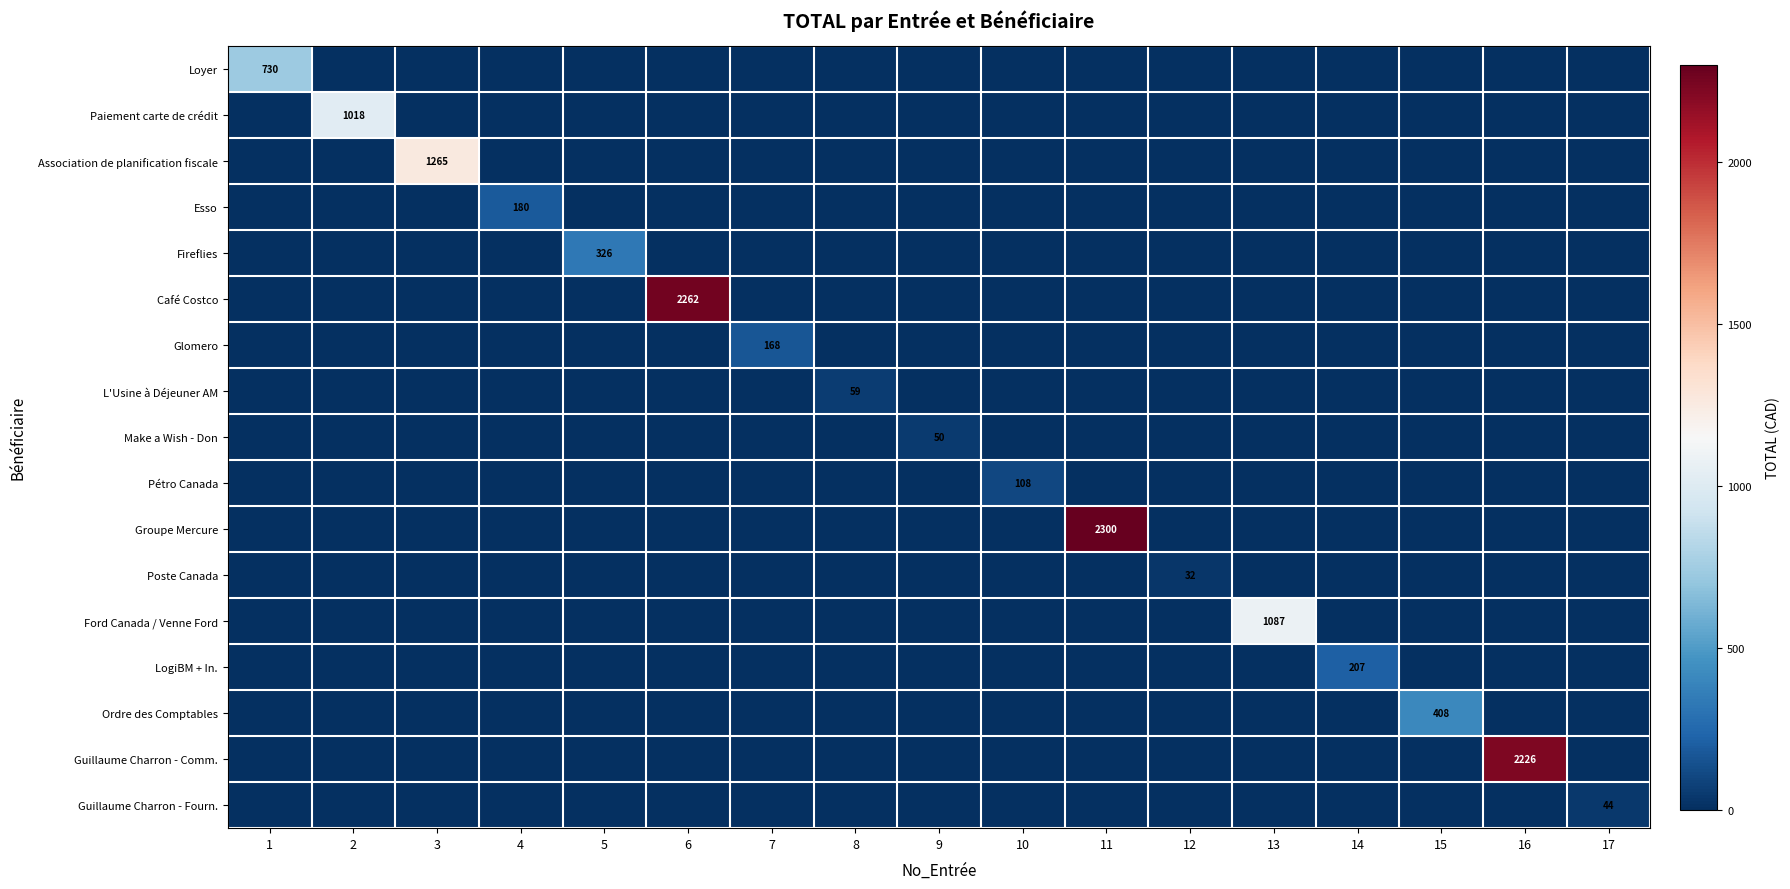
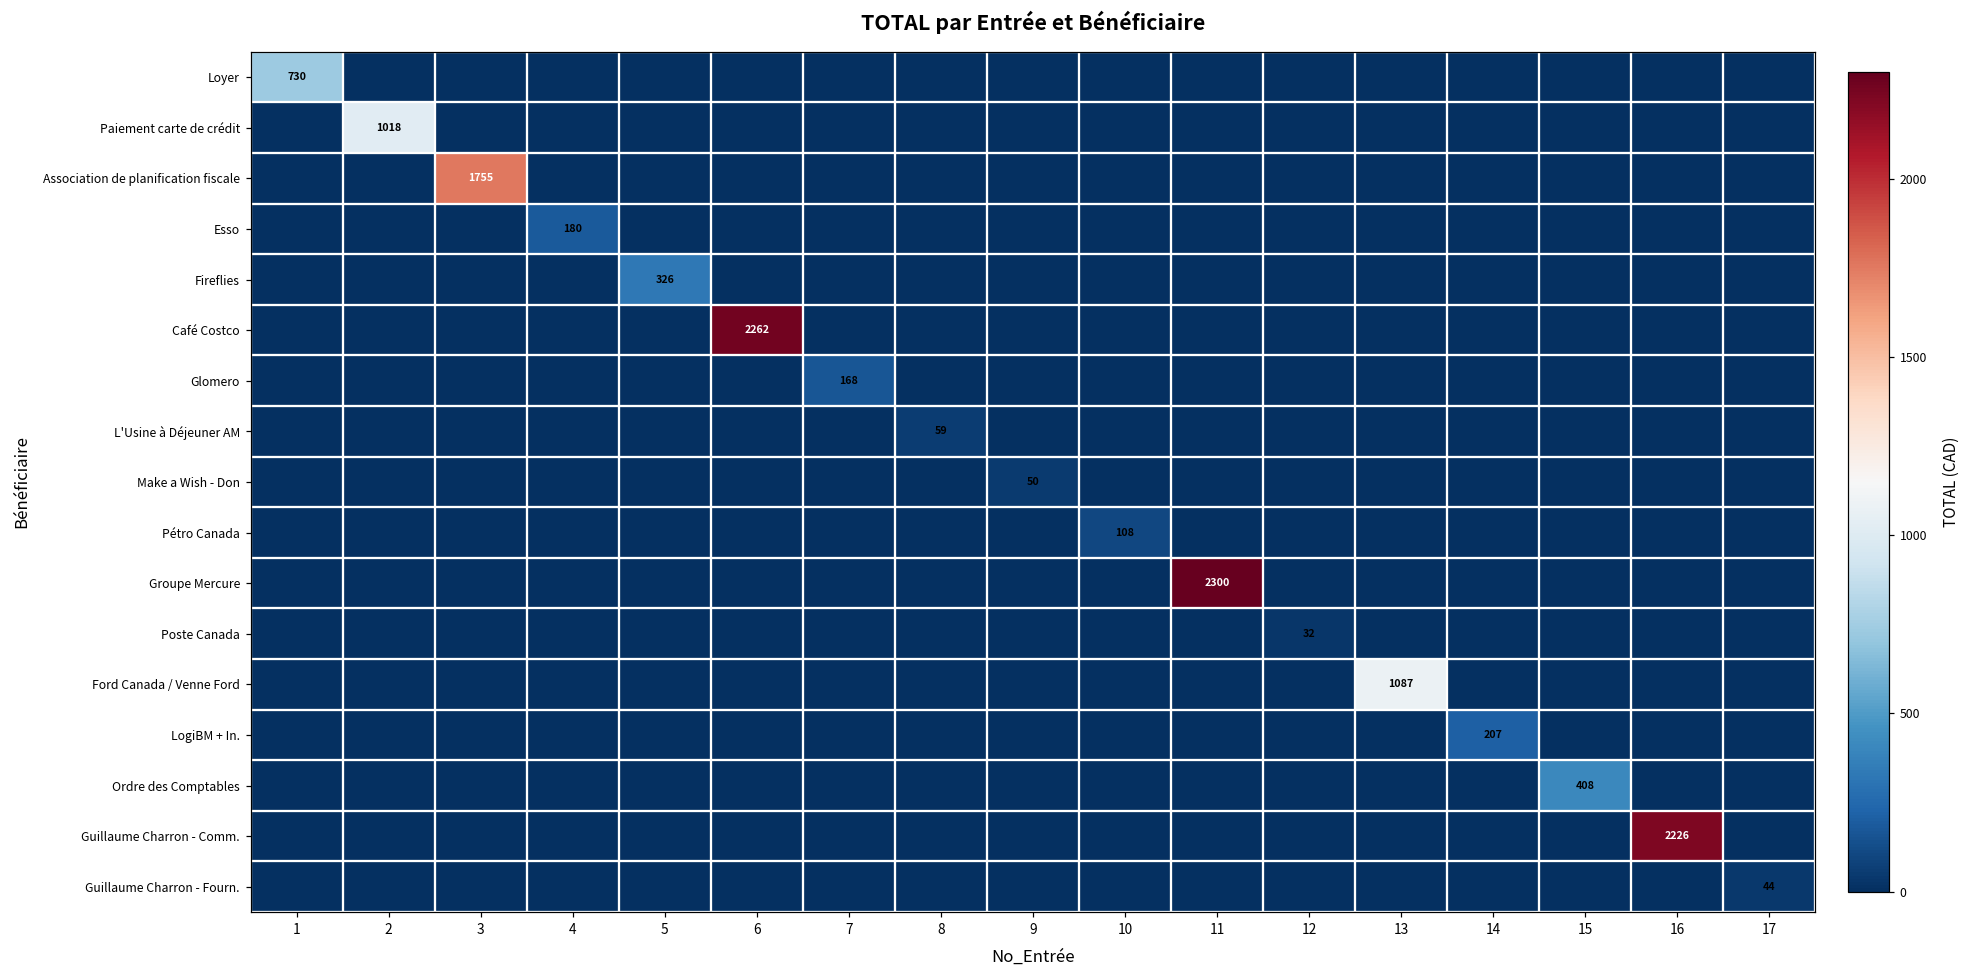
Association de planification fiscale, 3: 1265 -> 1755
